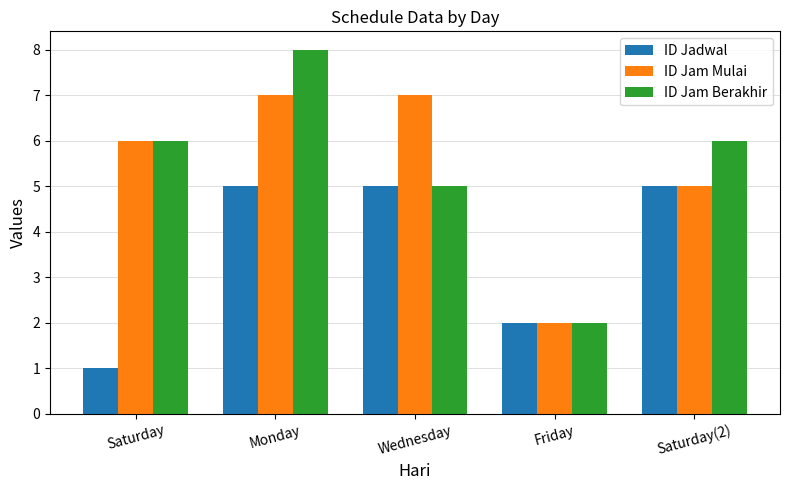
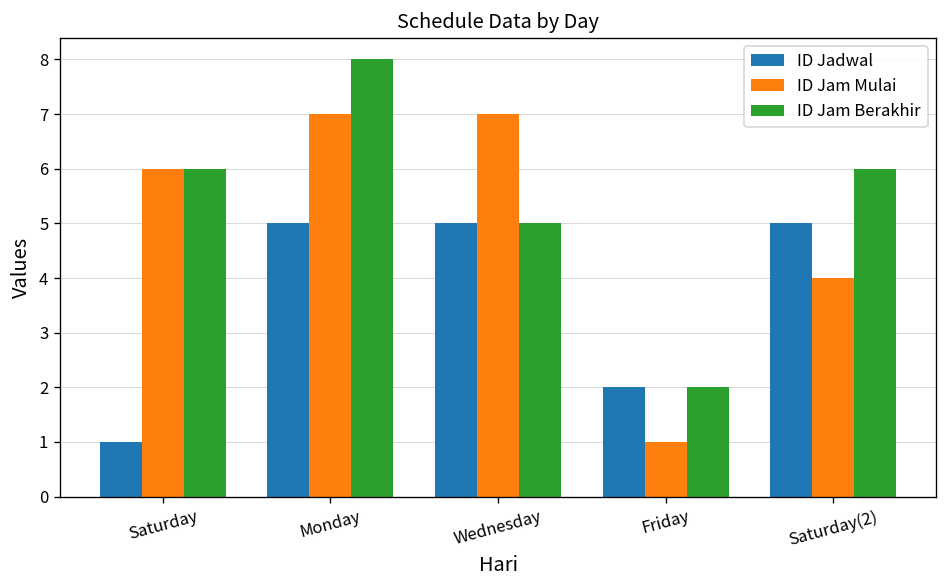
ID Jam Mulai, Friday: 2 -> 1
ID Jam Mulai, Saturday(2): 5 -> 4
